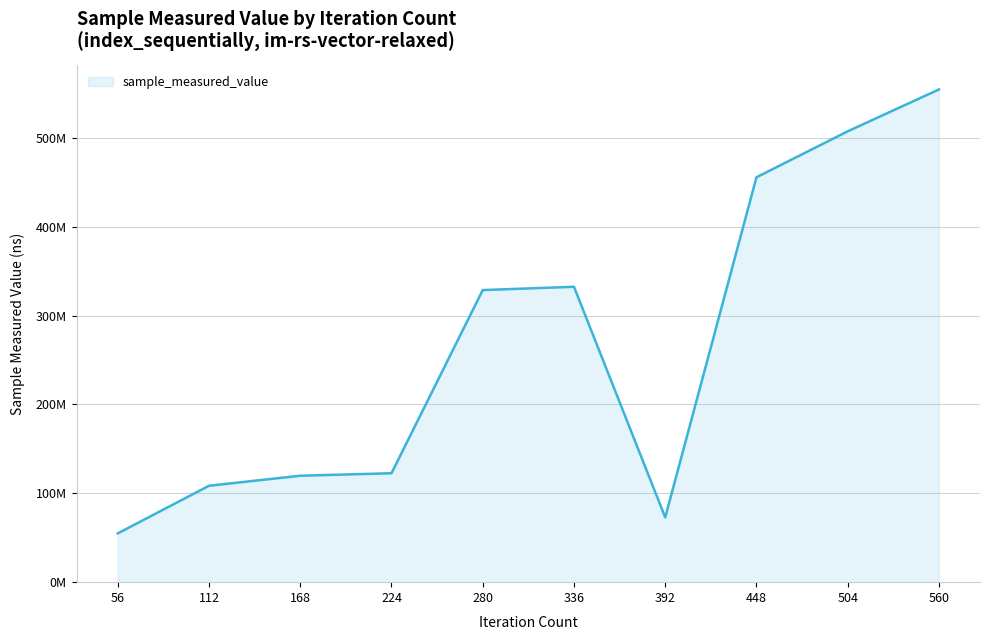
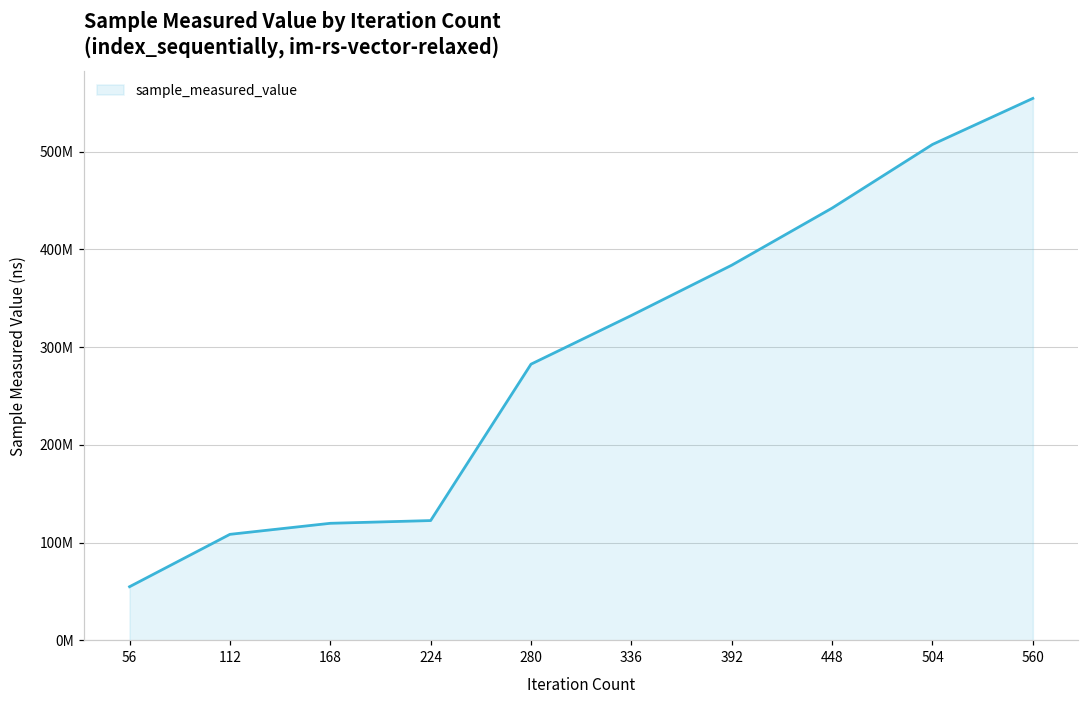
280: 330000000 -> 280000000
392: 70000000 -> 380000000
448: 460000000 -> 440000000
